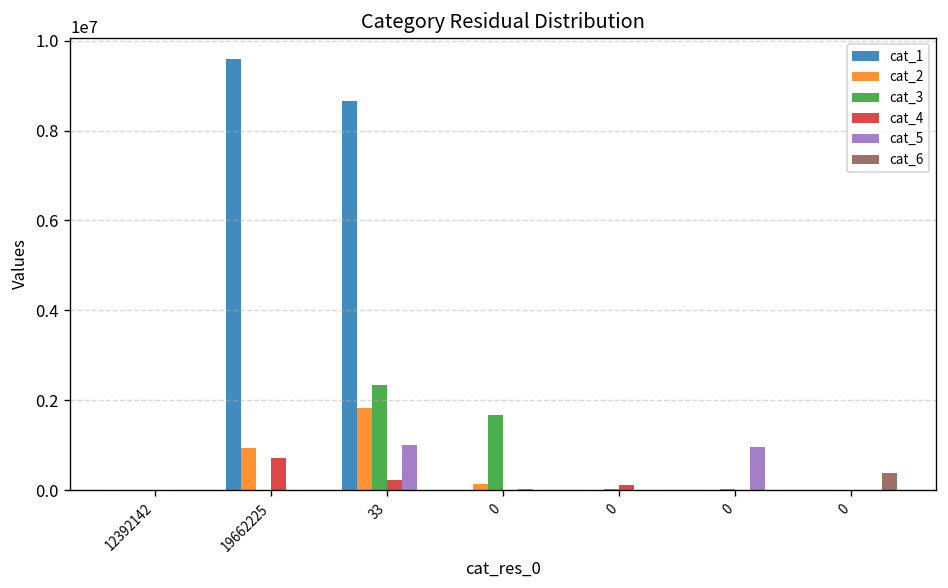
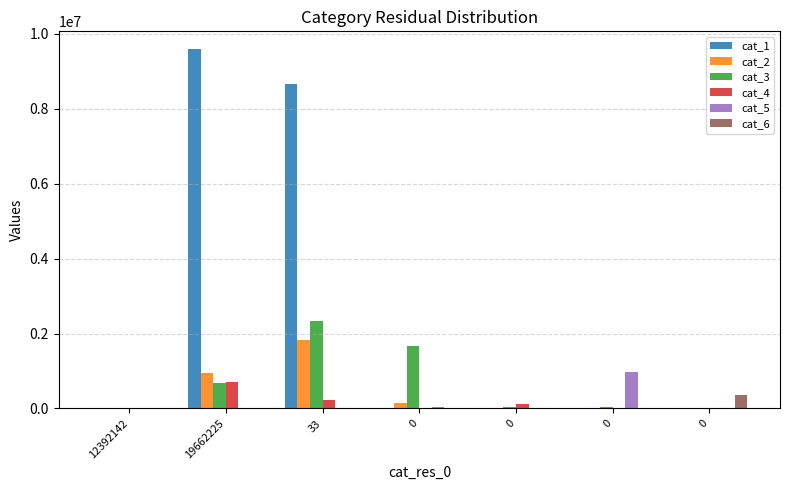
cat_3, 19662225: 0 -> 700000
cat_5, 33: 1000000 -> 0
